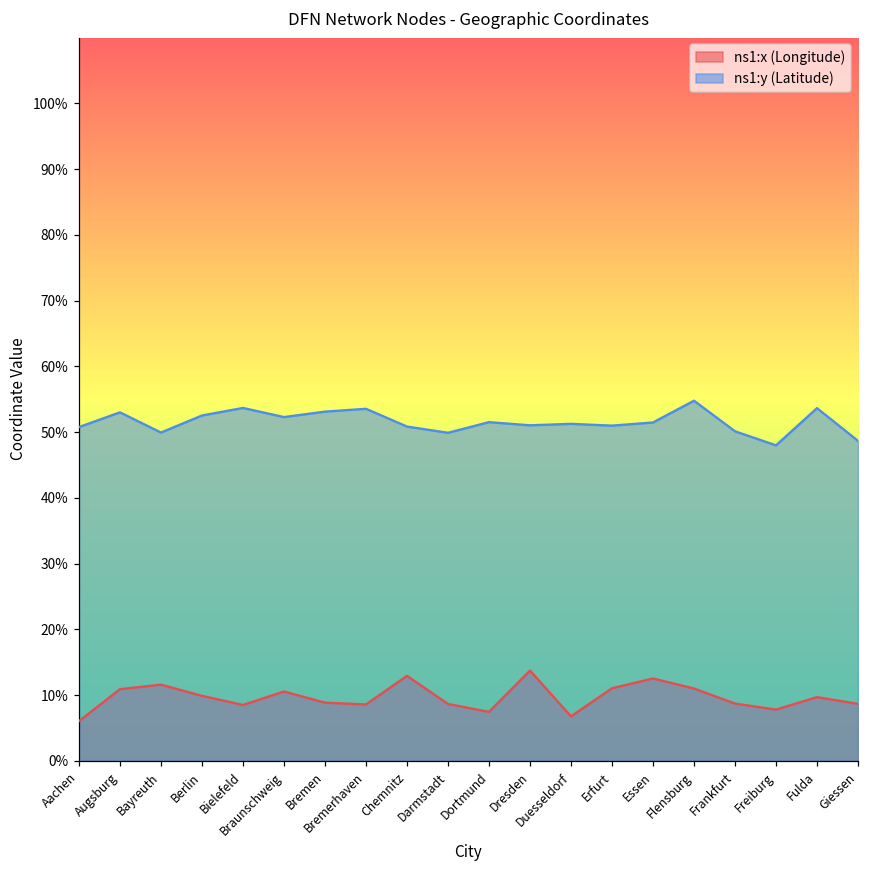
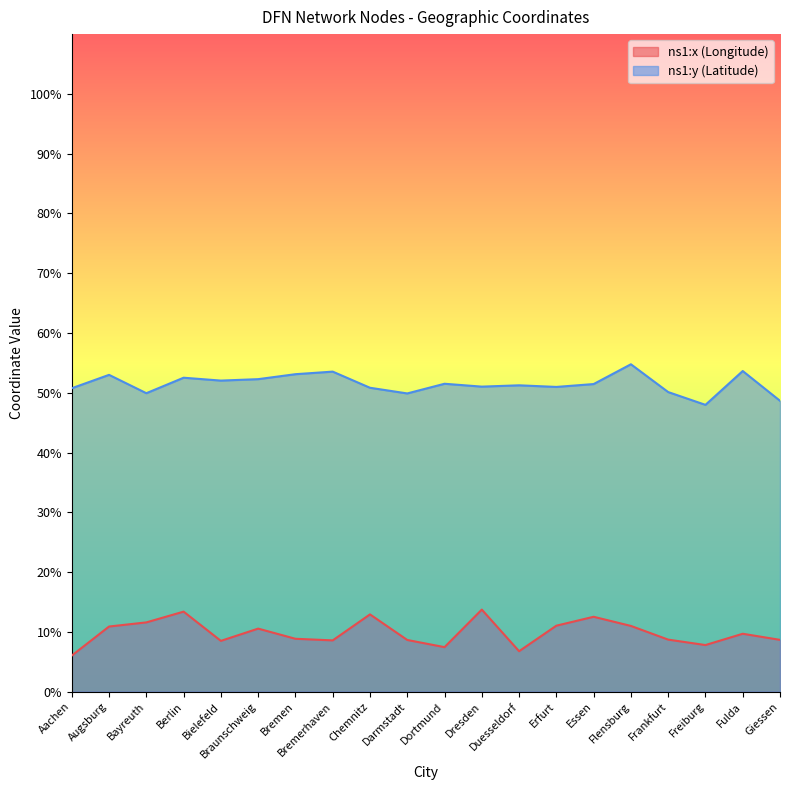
ns1:x (Longitude), Berlin: 10% -> 13%
ns1:y (Latitude), Bielefeld: 54% -> 52%
